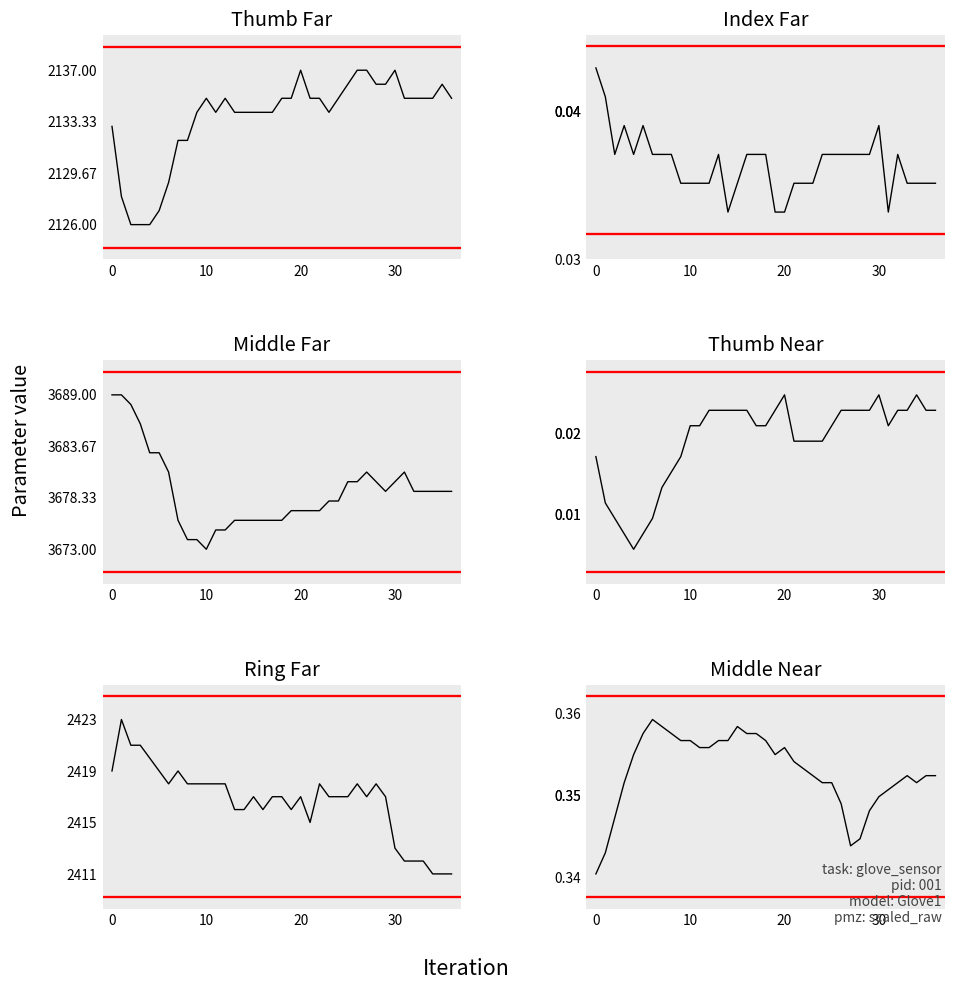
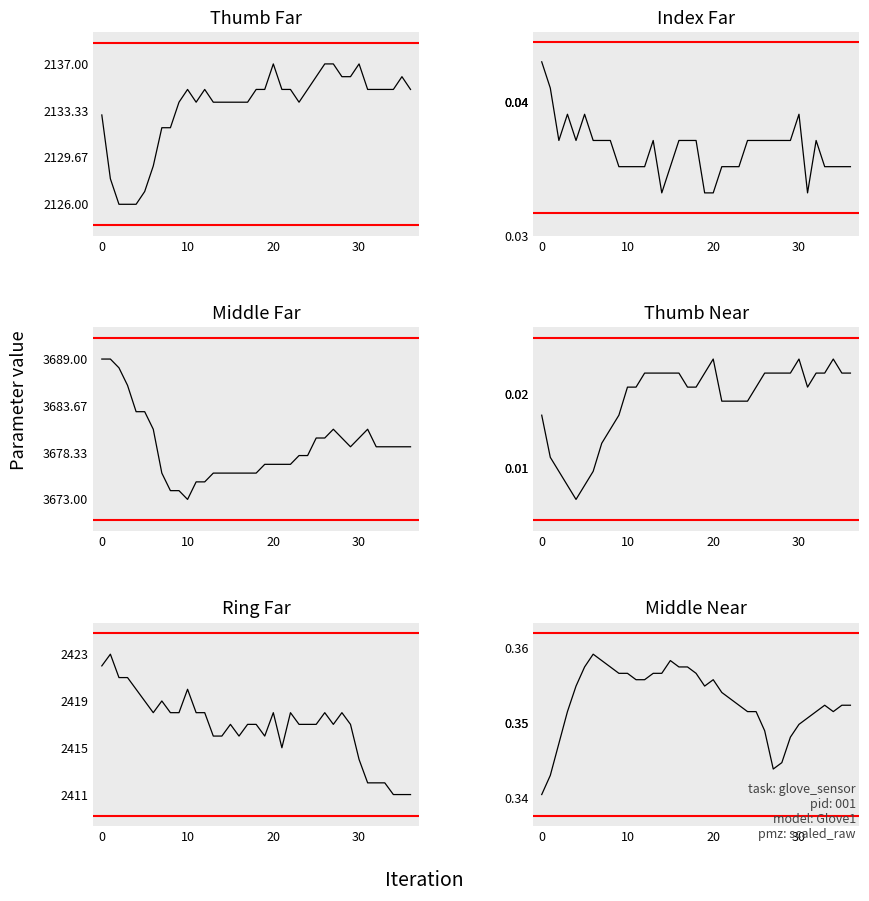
Ring Far, 0: 2419 -> 2422
Ring Far, 10: 2418 -> 2420
Ring Far, 20: 2417 -> 2418
Ring Far, 30: 2413 -> 2414
